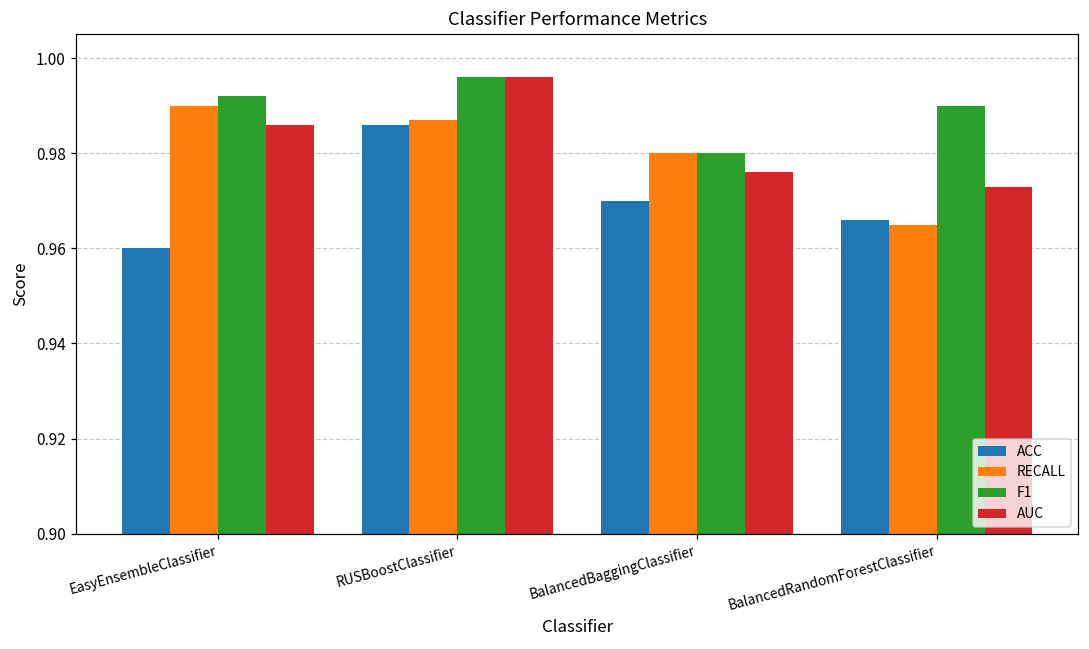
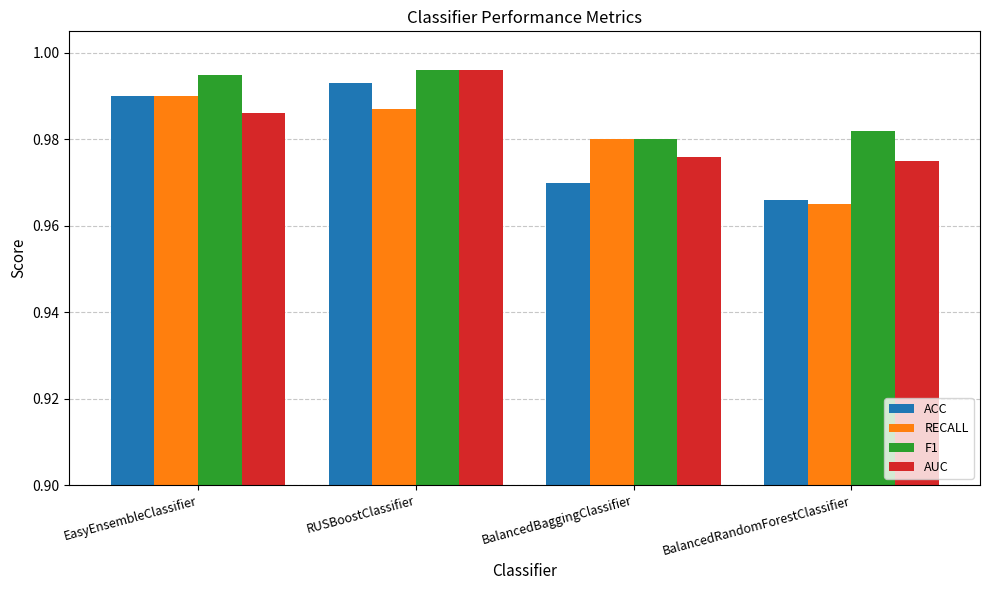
ACC, EasyEnsembleClassifier: 0.96 -> 0.99
F1, EasyEnsembleClassifier: 0.992 -> 0.995
ACC, RUSBoostClassifier: 0.986 -> 0.993
F1, BalancedRandomForestClassifier: 0.990 -> 0.982
AUC, BalancedRandomForestClassifier: 0.973 -> 0.975
